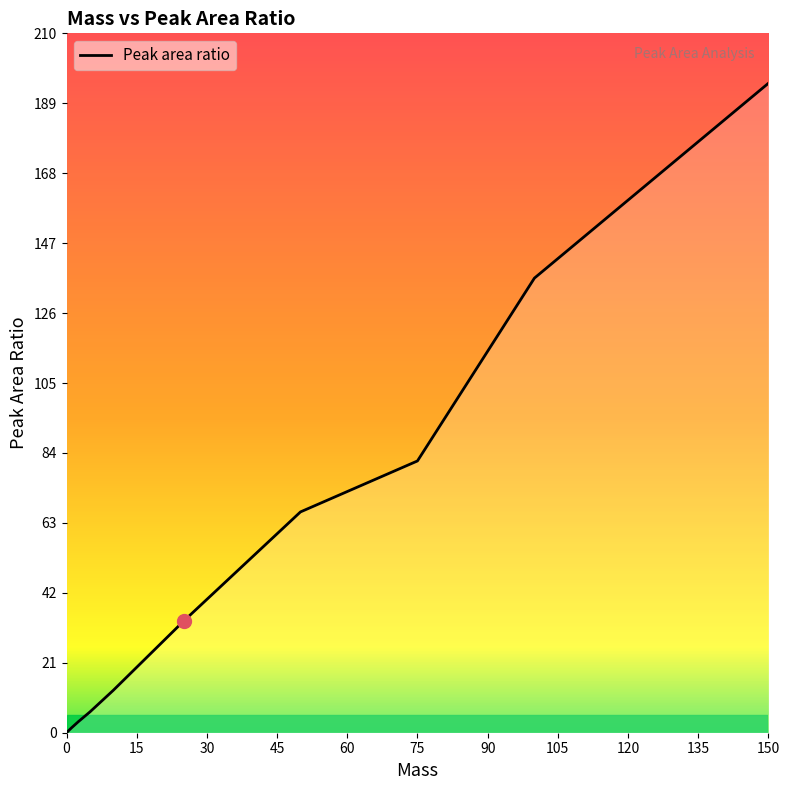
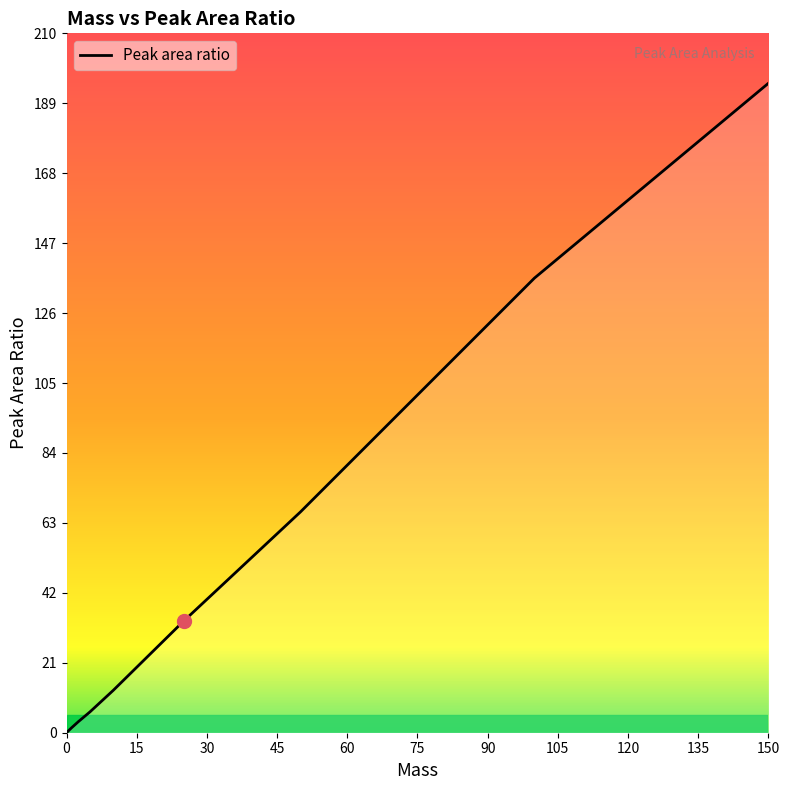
Peak area ratio, 75: 82 -> 101
